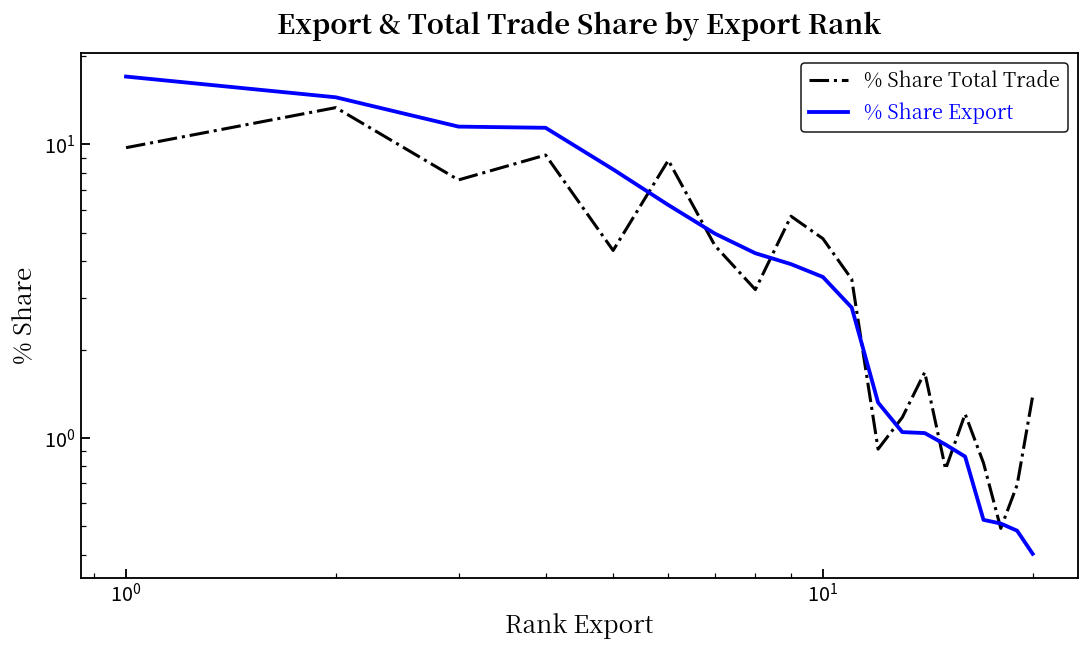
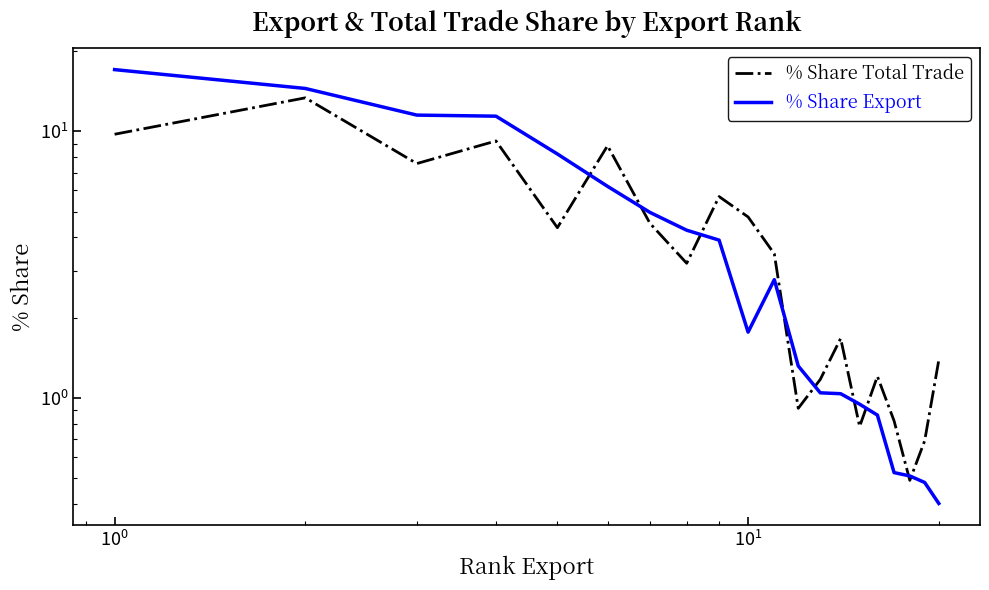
% Share Export, 10^1: 3.5 -> 1.8
